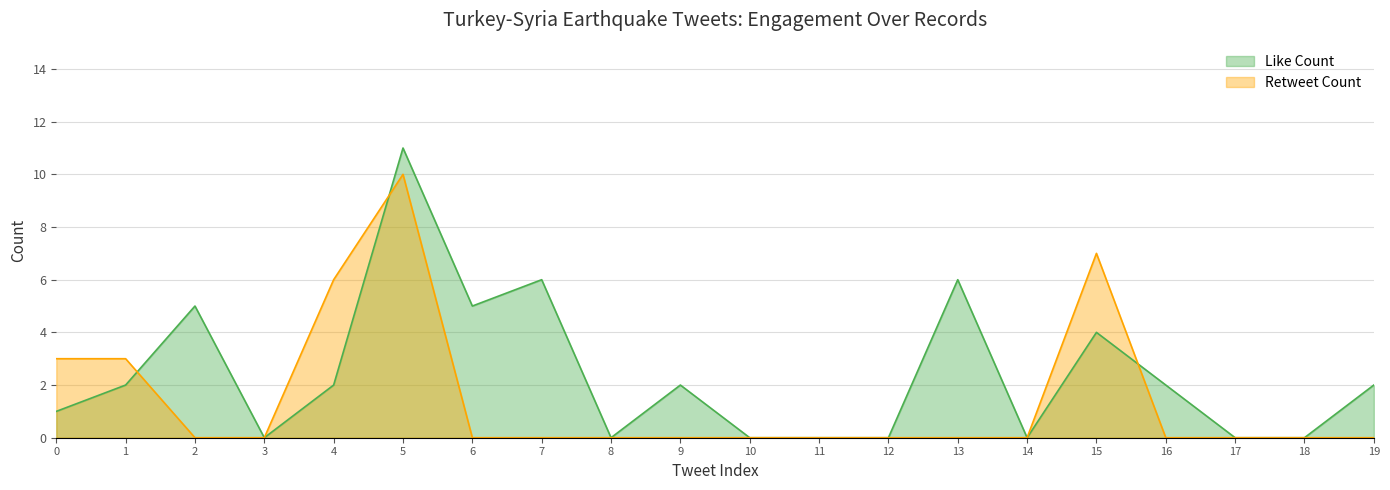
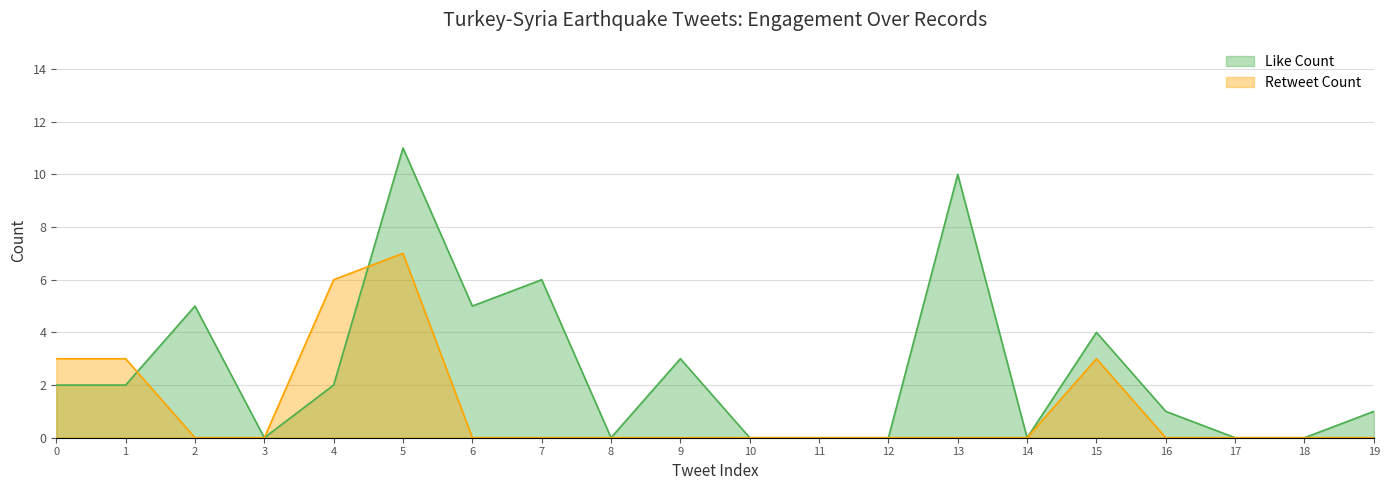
Like Count, 0: 1 -> 2
Retweet Count, 5: 10 -> 7
Like Count, 9: 2 -> 3
Like Count, 13: 6 -> 10
Retweet Count, 15: 7 -> 3
Like Count, 16: 2 -> 1
Like Count, 19: 2 -> 1
